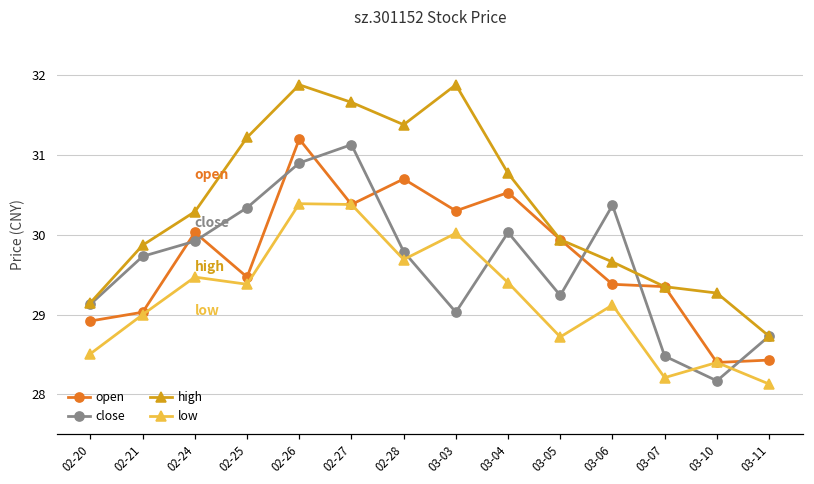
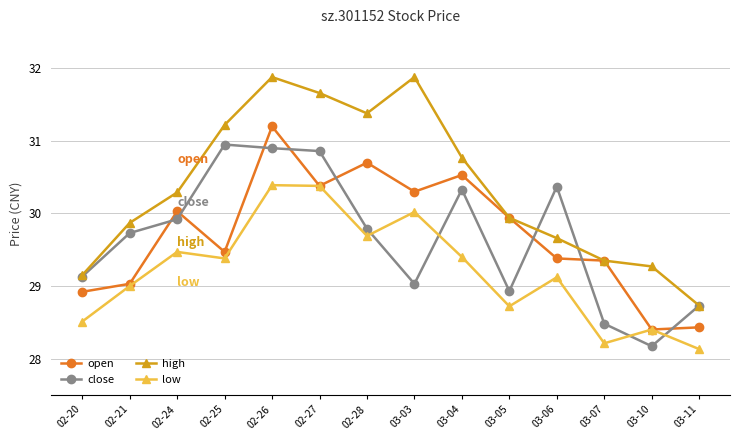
close, 02-25: 30.3 -> 31.0
close, 02-27: 31.1 -> 30.9
close, 03-04: 30.0 -> 30.3
close, 03-05: 29.2 -> 28.9
